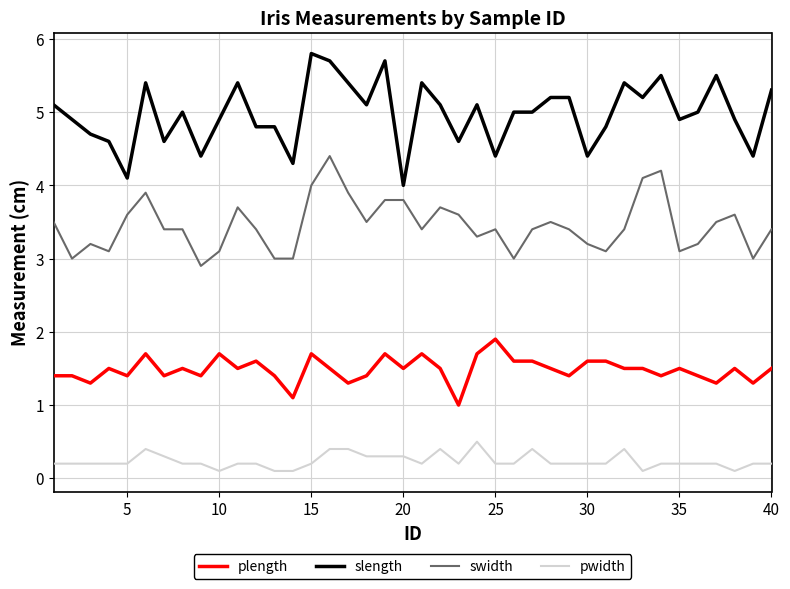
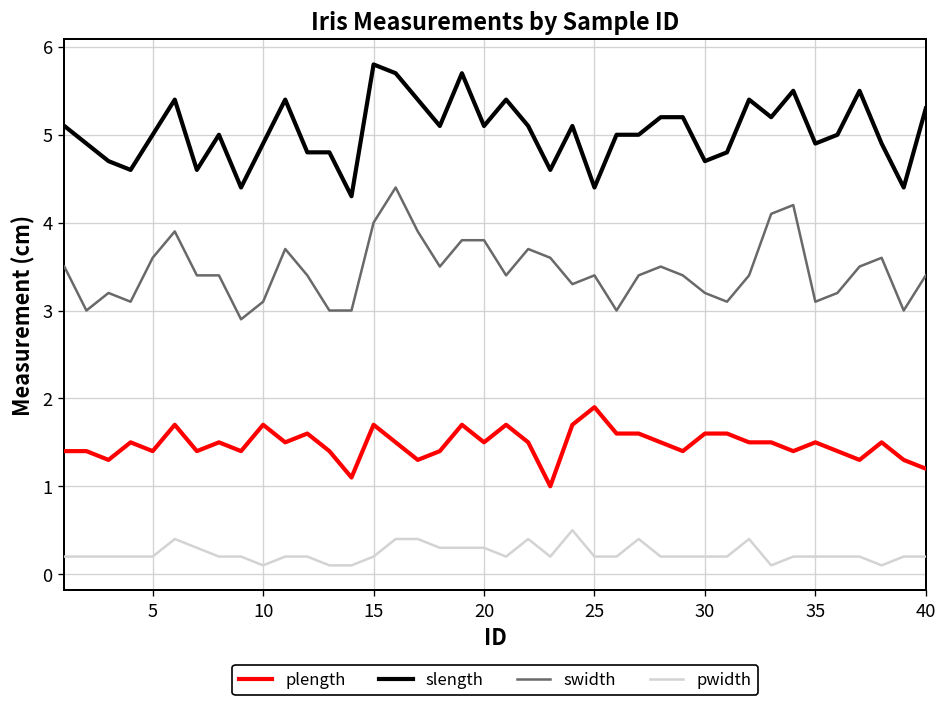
slength, 5: 4.1 -> 5.0
slength, 20: 4.0 -> 5.1
slength, 30: 4.4 -> 4.7
plength, 40: 1.5 -> 1.2
